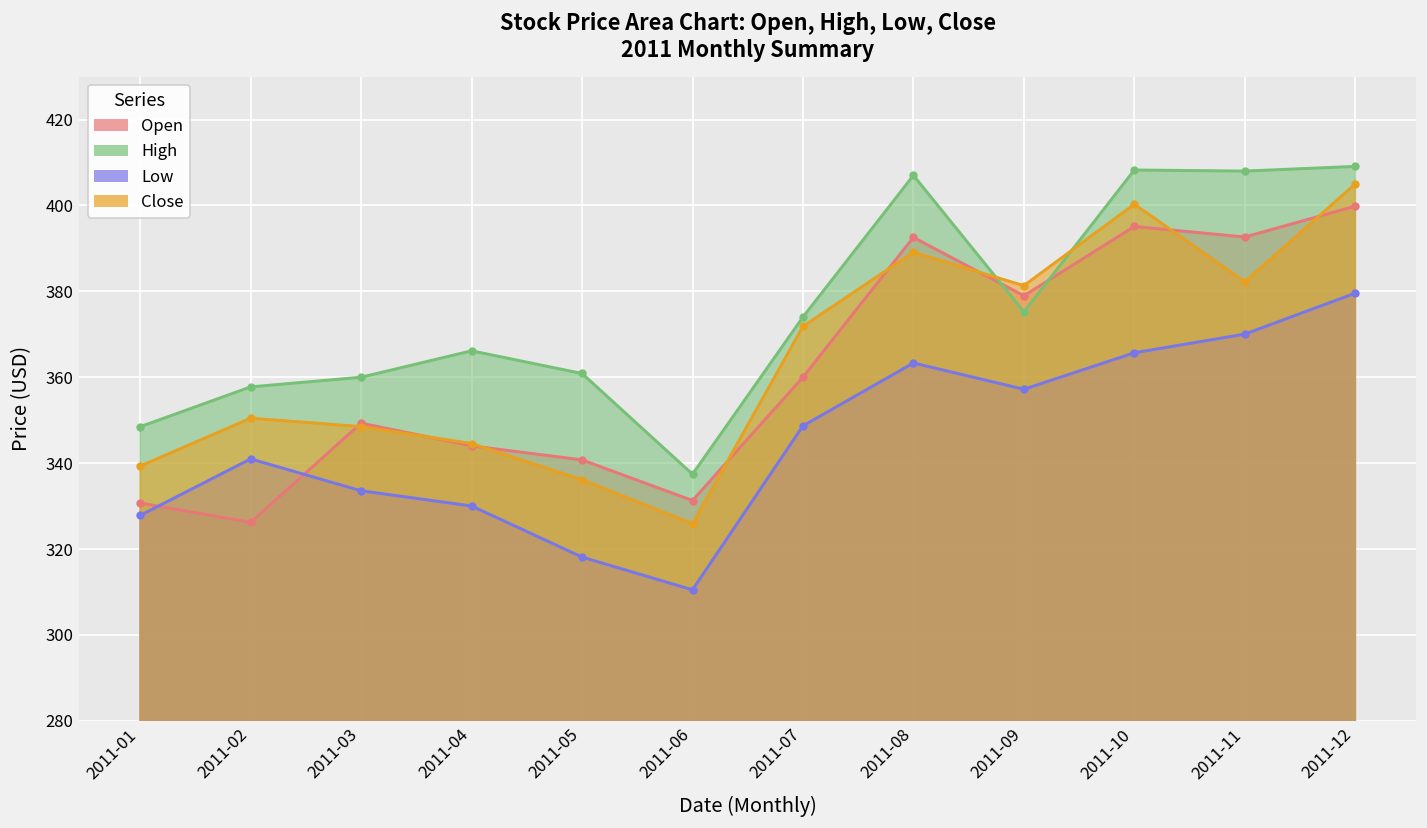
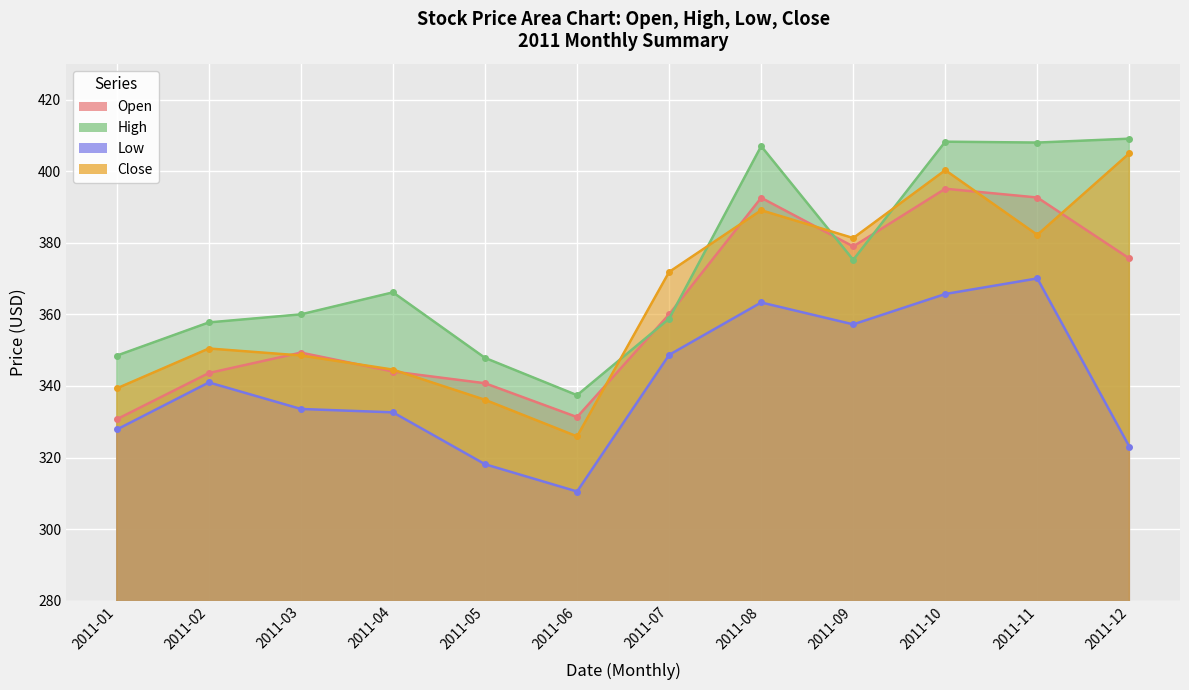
Open, 2011-02: 326 -> 344
Low, 2011-04: 330 -> 333
High, 2011-05: 361 -> 348
High, 2011-07: 374 -> 359
Open, 2011-12: 400 -> 376
Low, 2011-12: 380 -> 323
